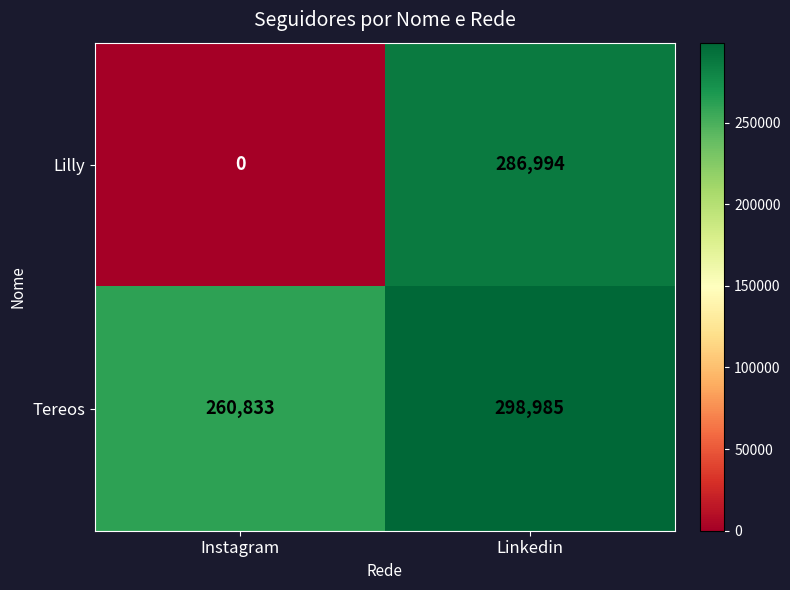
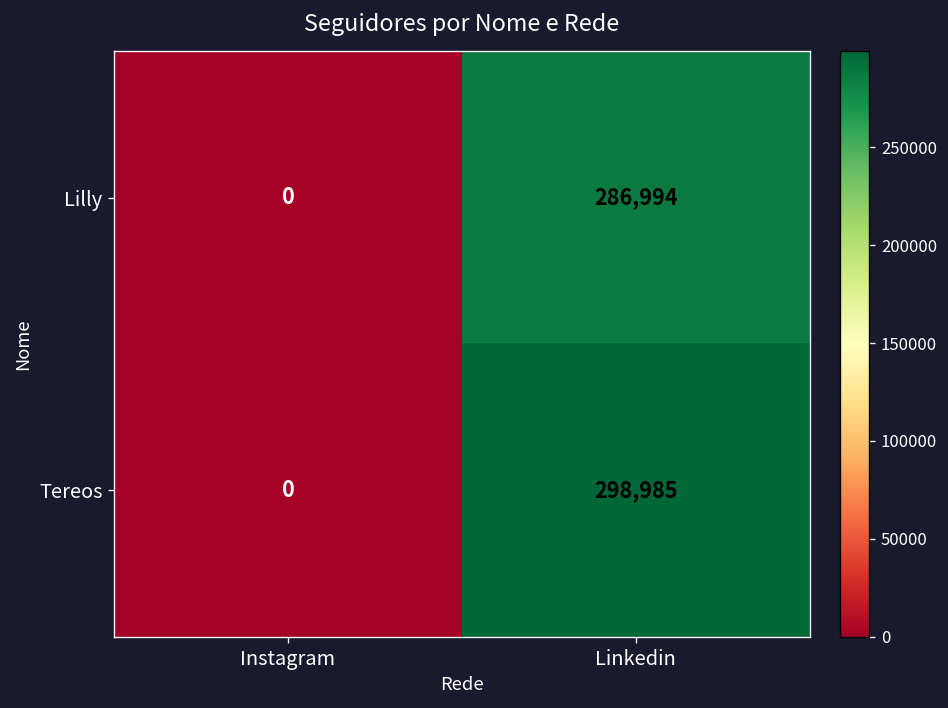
Tereos, Instagram: 260,833 -> 0
